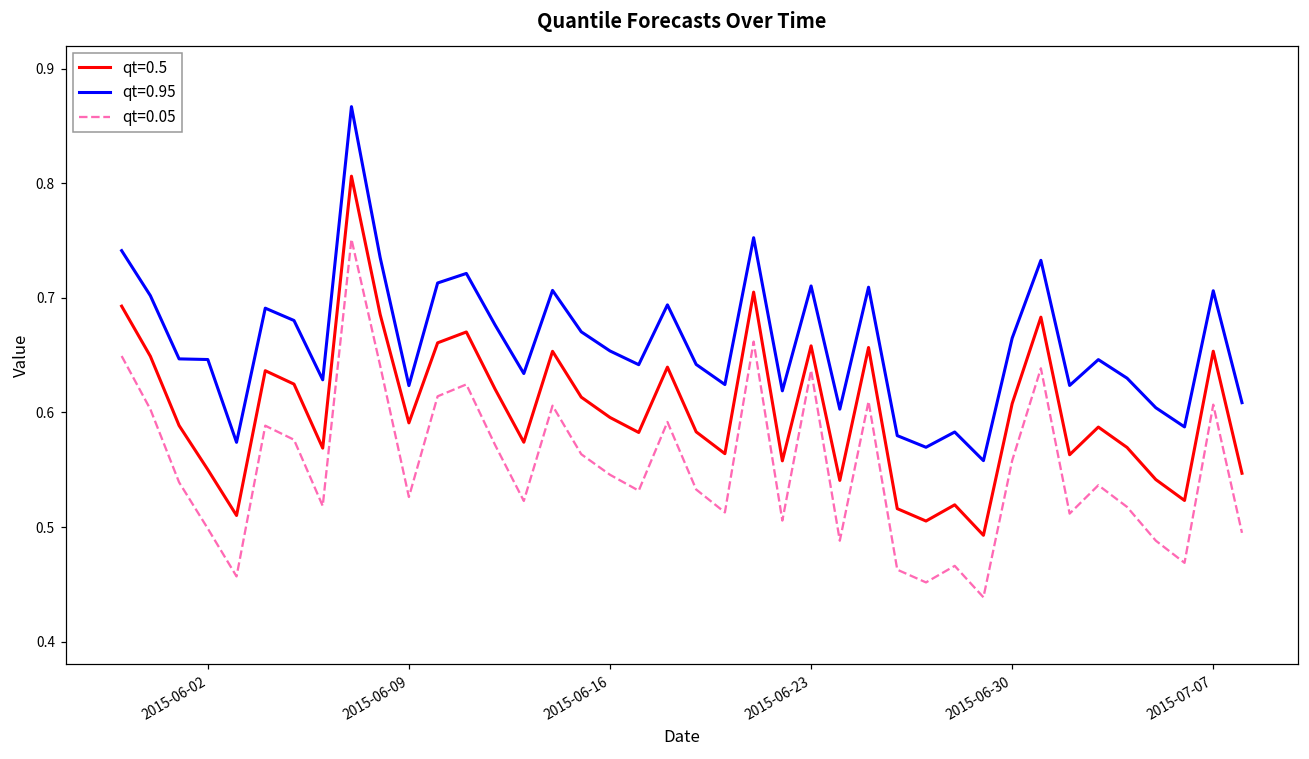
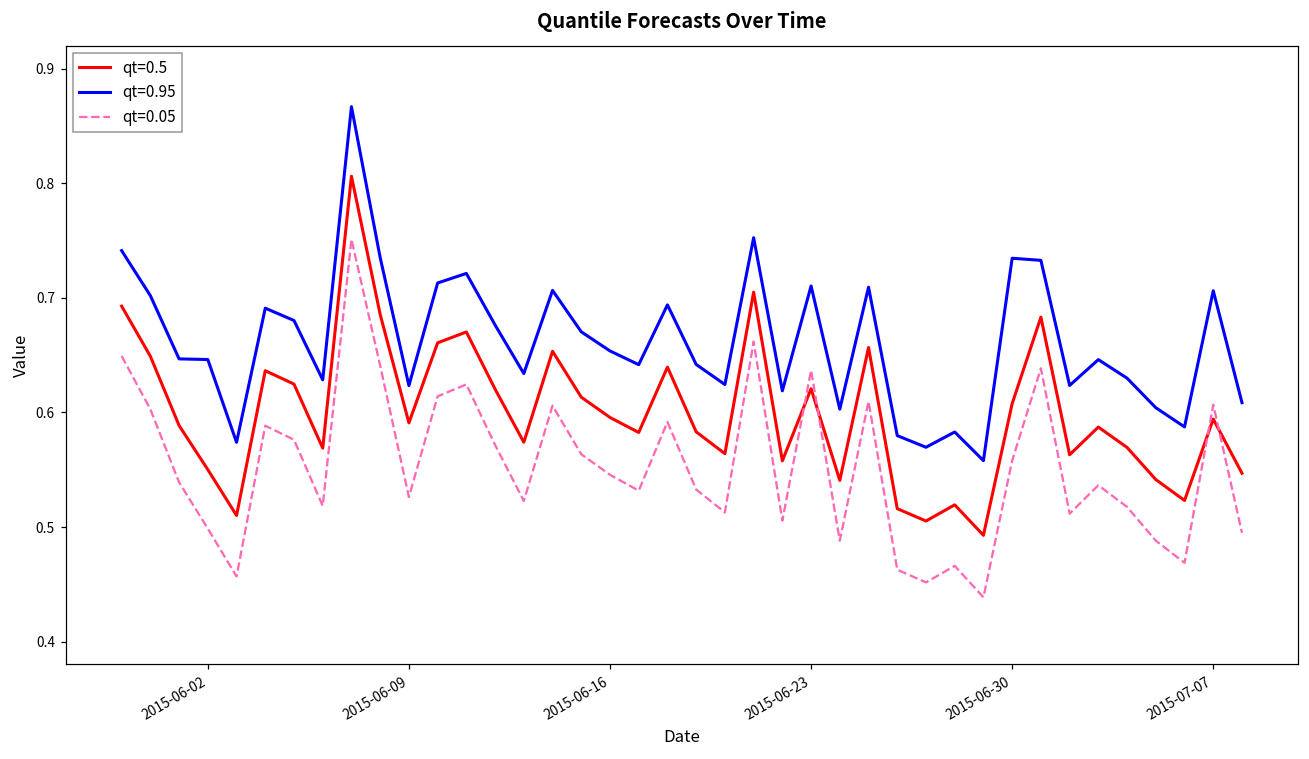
qt=0.5, 2015-06-23: 0.658 -> 0.621
qt=0.95, 2015-06-30: 0.665 -> 0.735
qt=0.5, 2015-07-07: 0.653 -> 0.594
